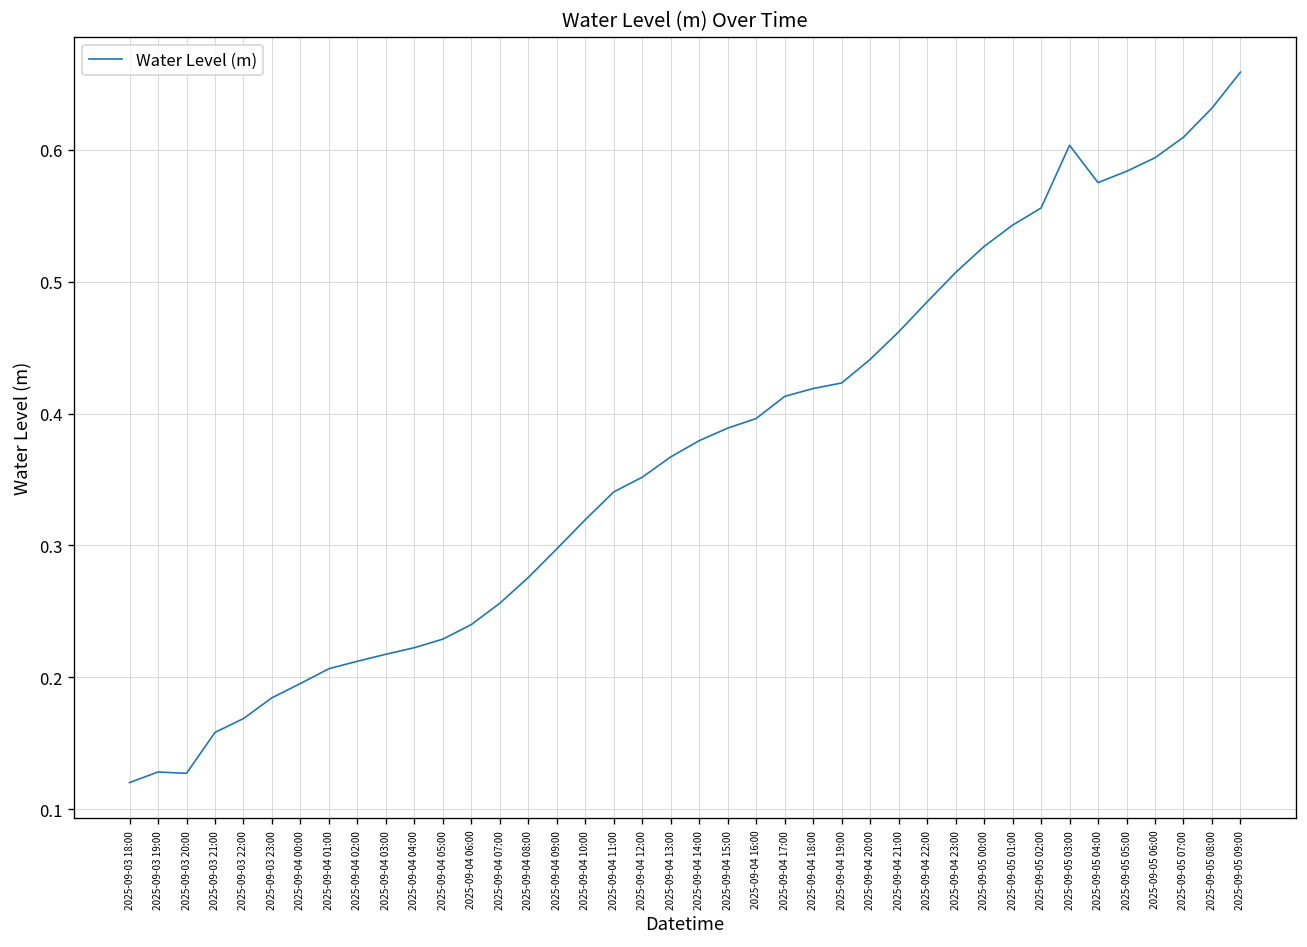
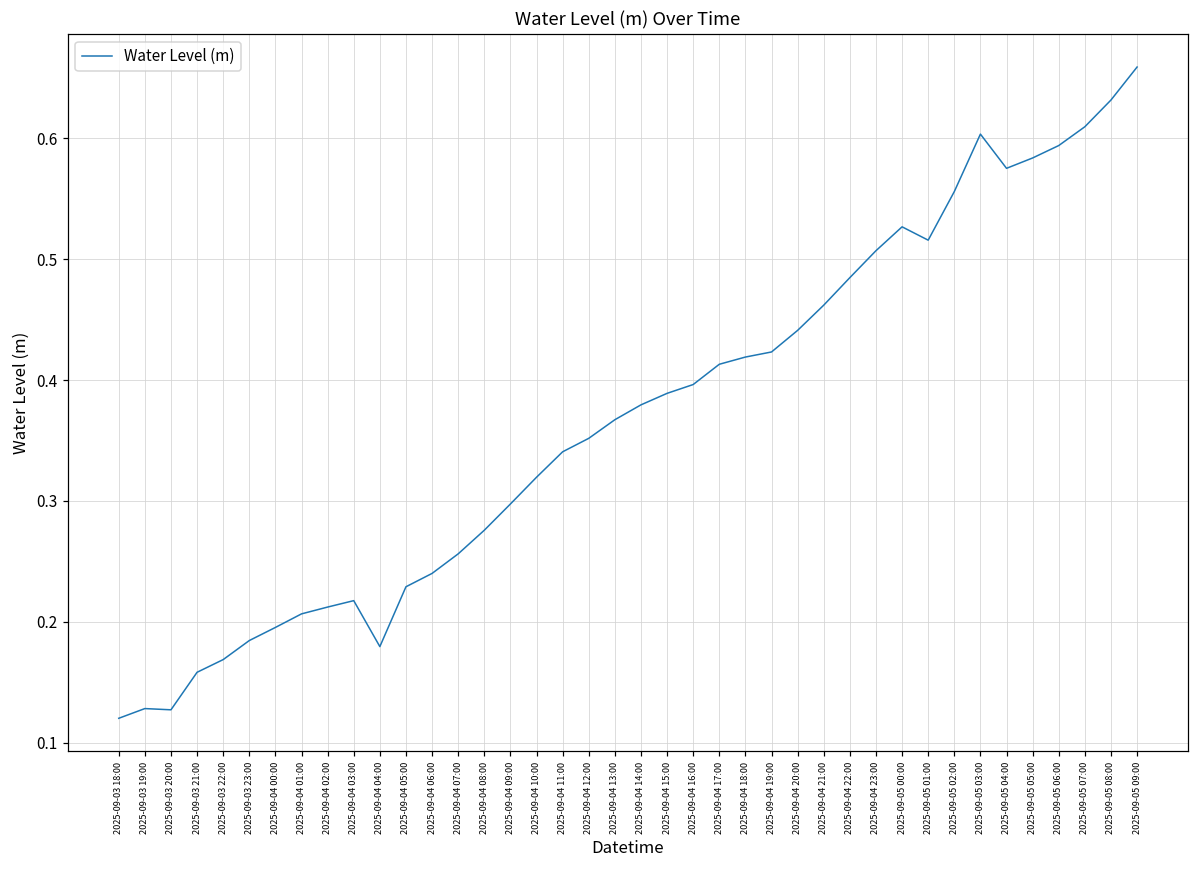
2025-09-04 04:00: 0.222 -> 0.179
2025-09-05 01:00: 0.543 -> 0.516
